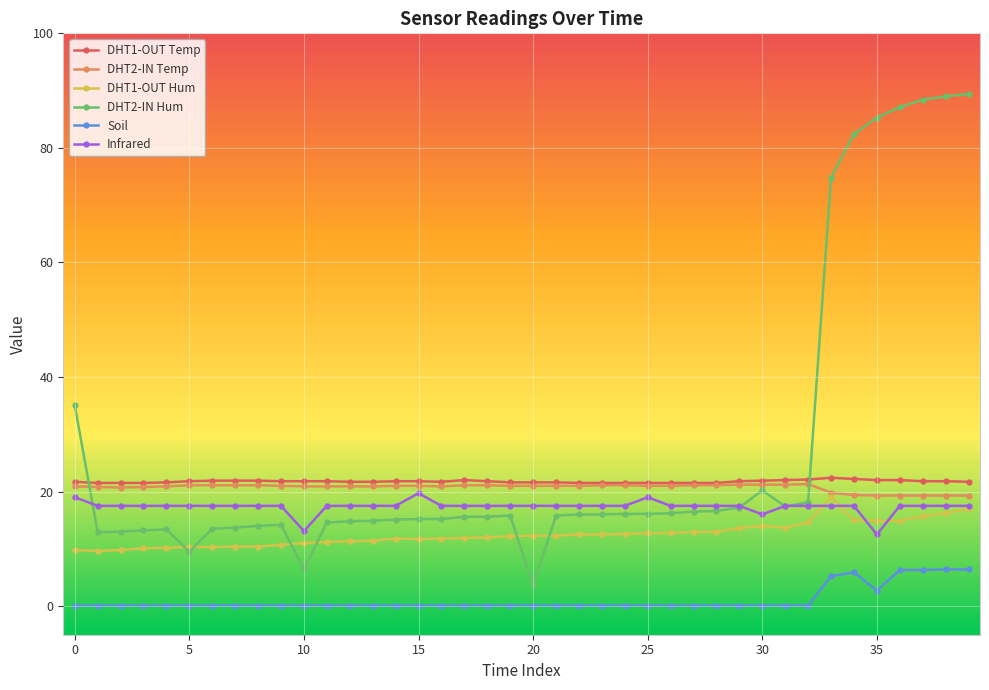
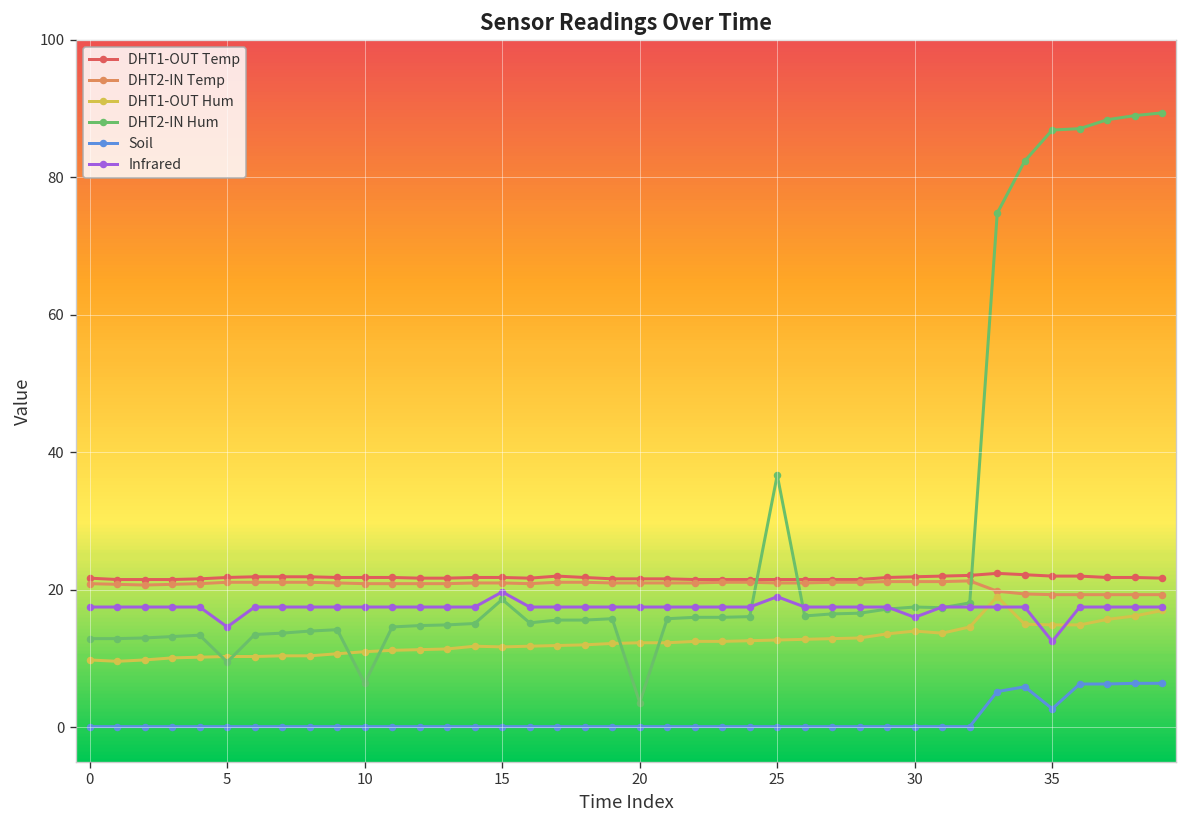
DHT2-IN Hum, 0: 35 -> 13
Infrared, 0: 19 -> 18
Infrared, 5: 18 -> 15
Infrared, 10: 13 -> 18
DHT2-IN Hum, 15: 15 -> 19
DHT2-IN Hum, 25: 16 -> 37
DHT2-IN Hum, 30: 20 -> 18
DHT2-IN Hum, 35: 85 -> 87
